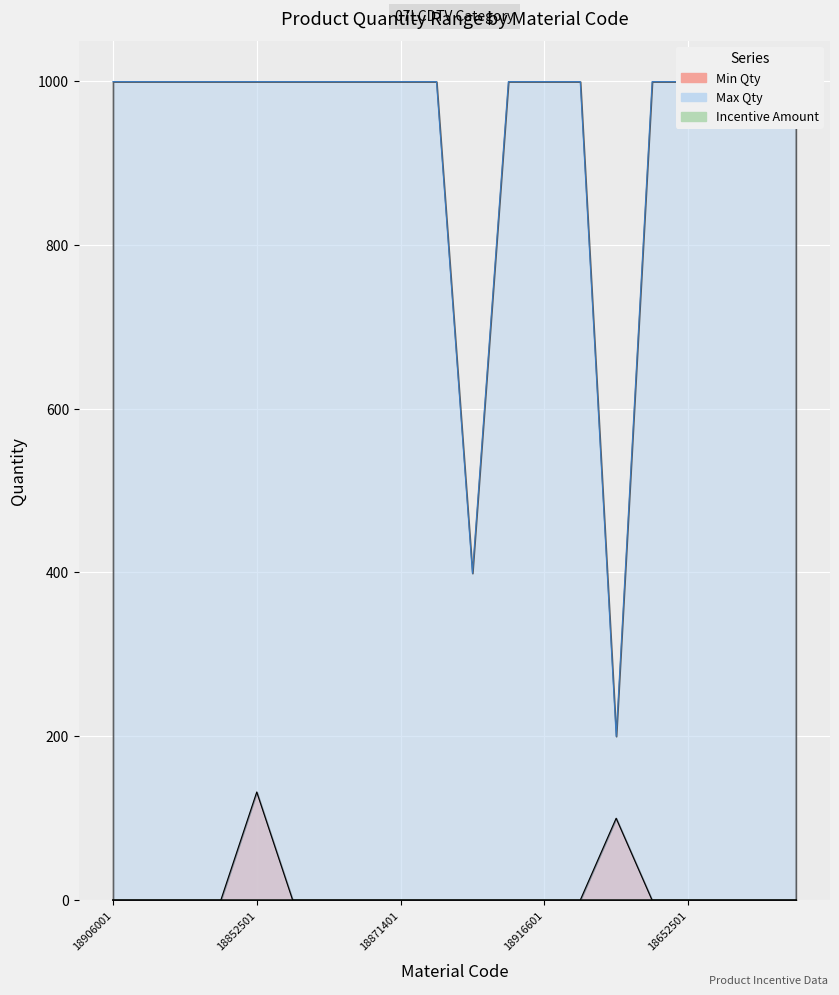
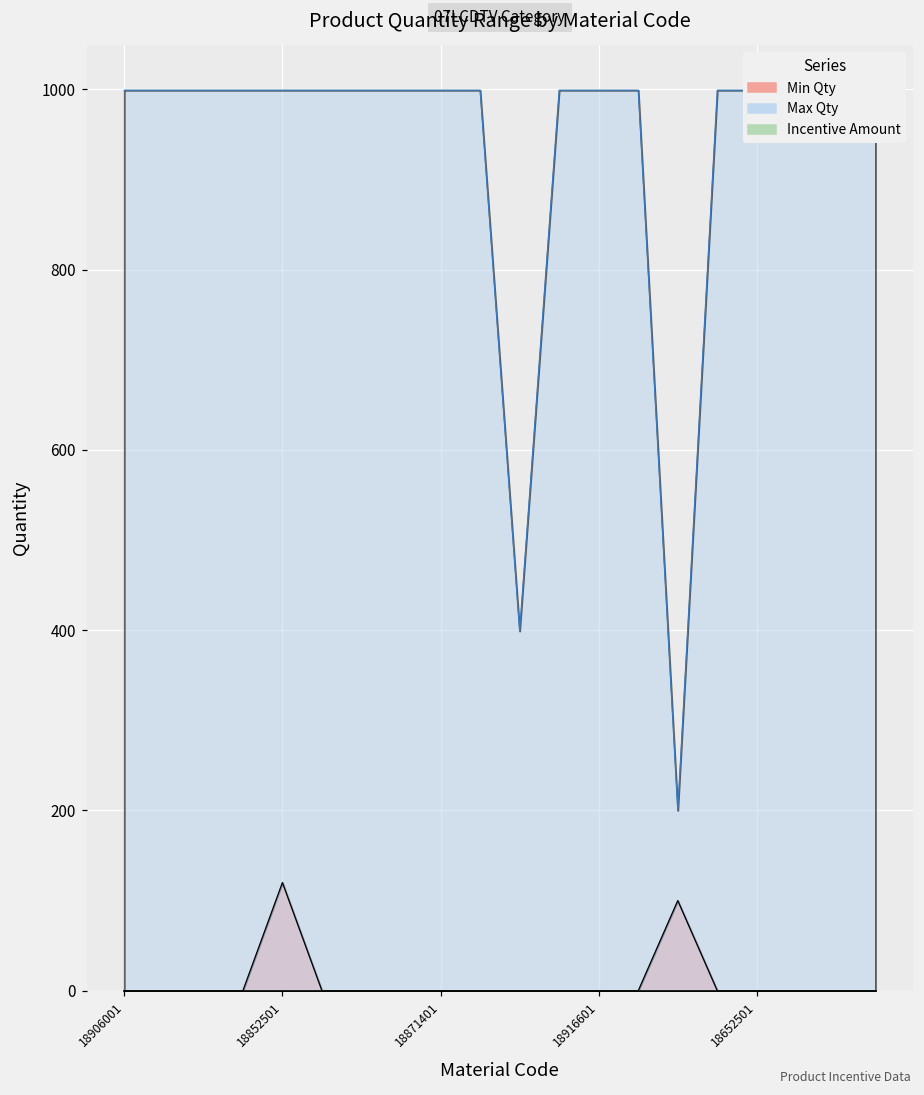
Min Qty, 18852501: 130 -> 120
